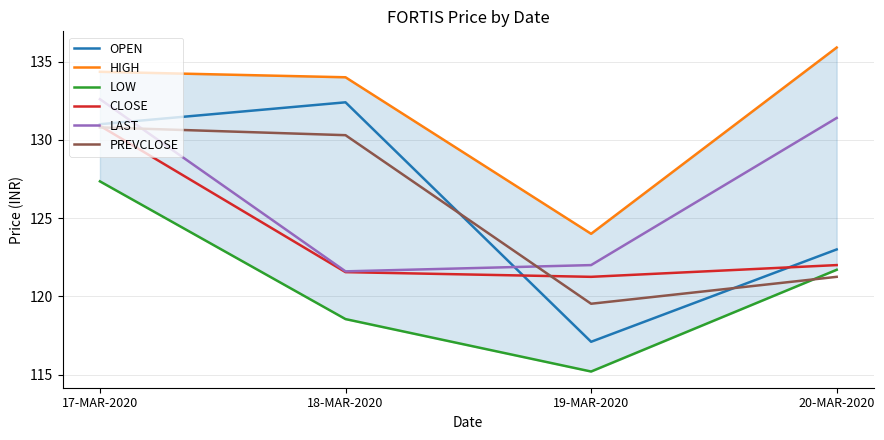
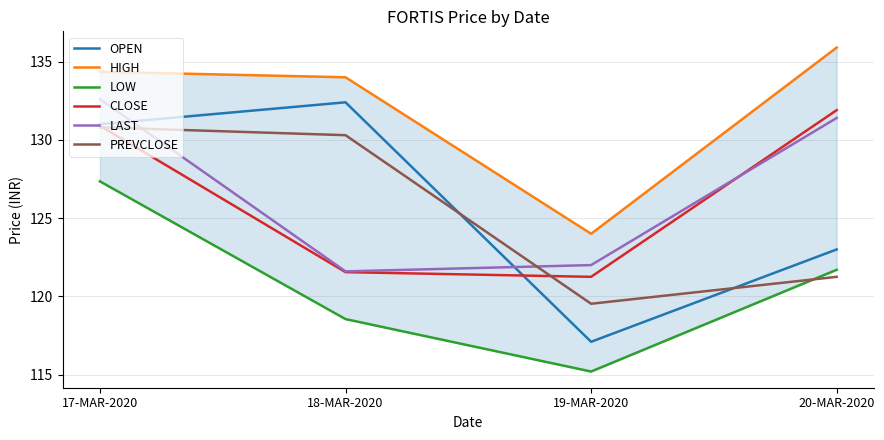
CLOSE, 20-MAR-2020: 122.0 -> 131.9
